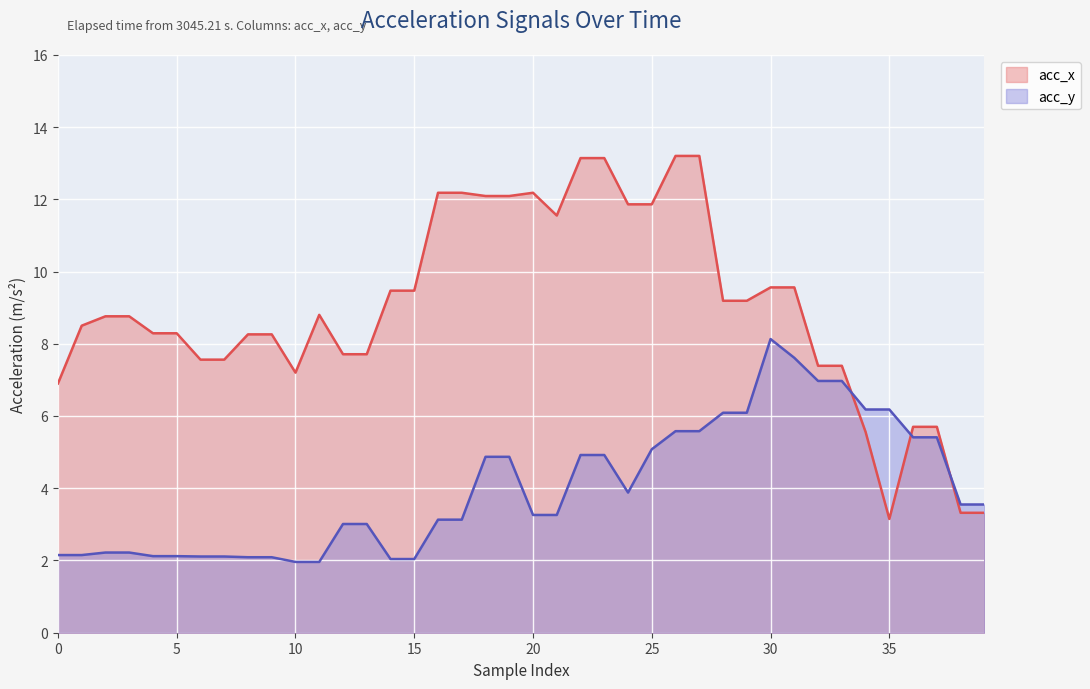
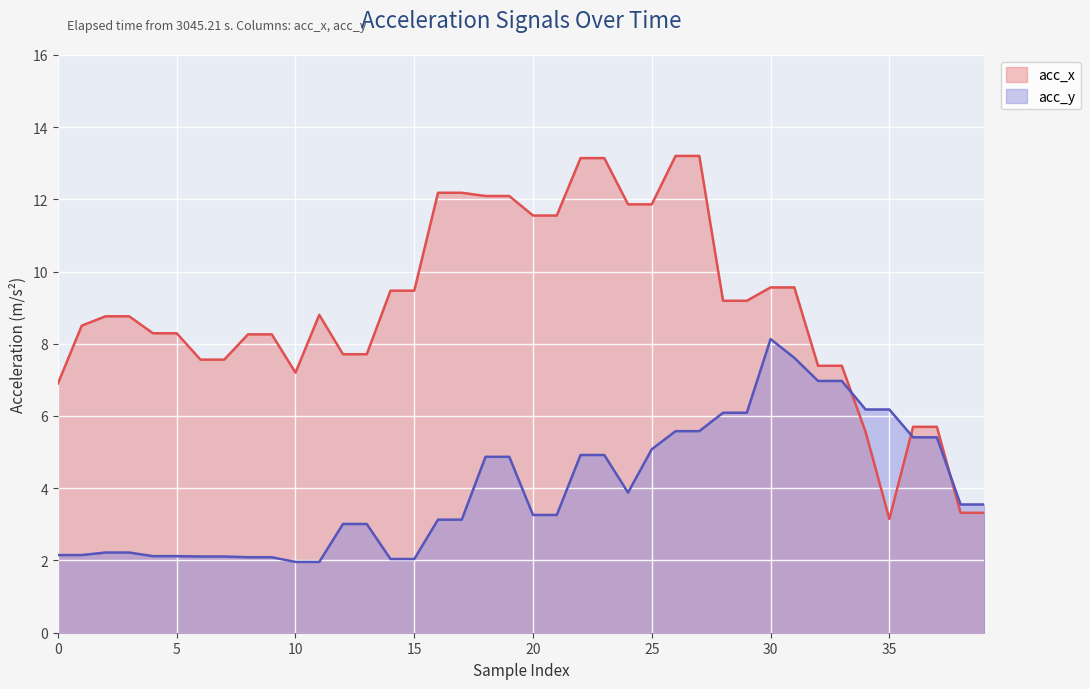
acc_x, 20: 12.2 -> 11.6
